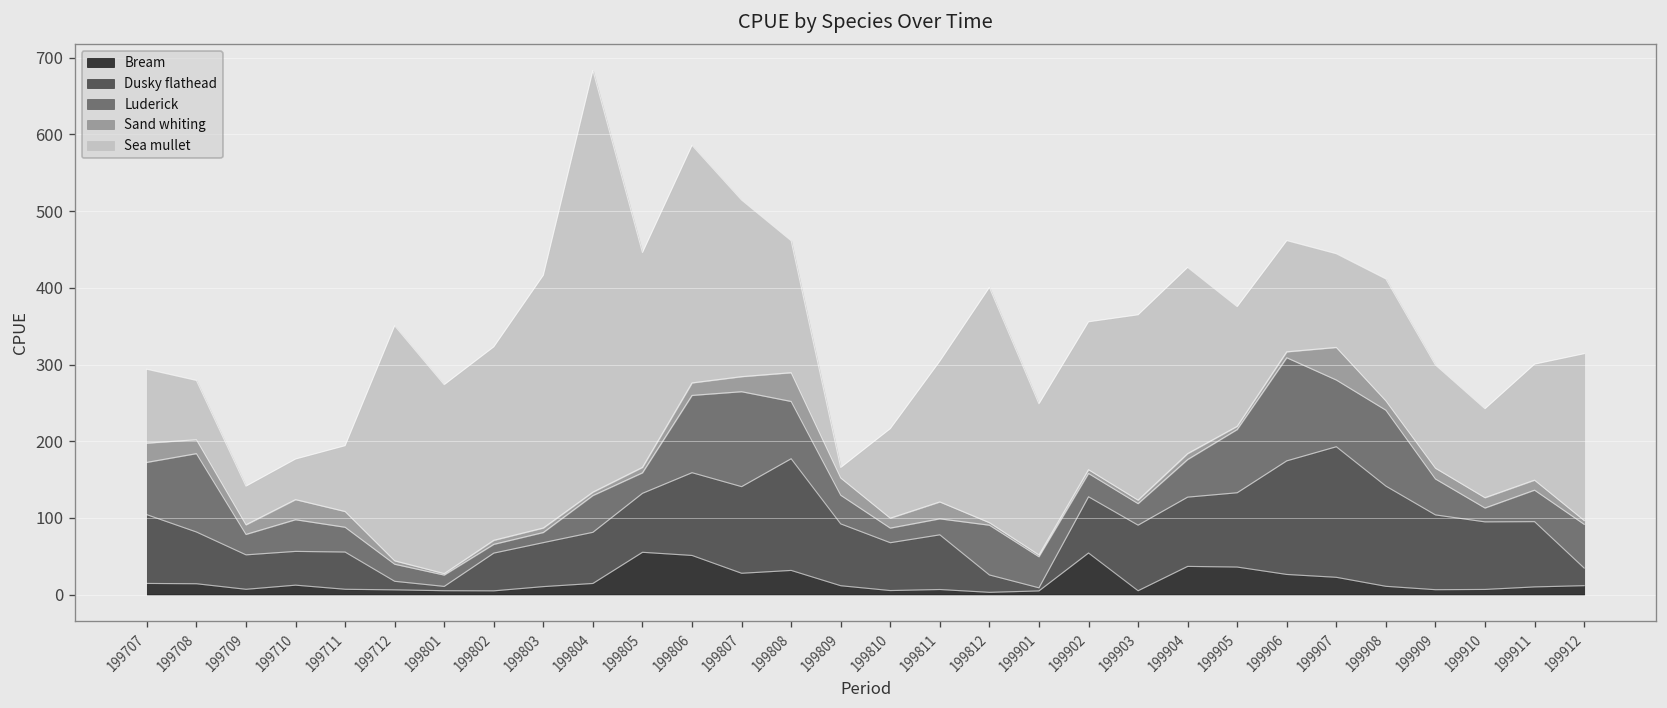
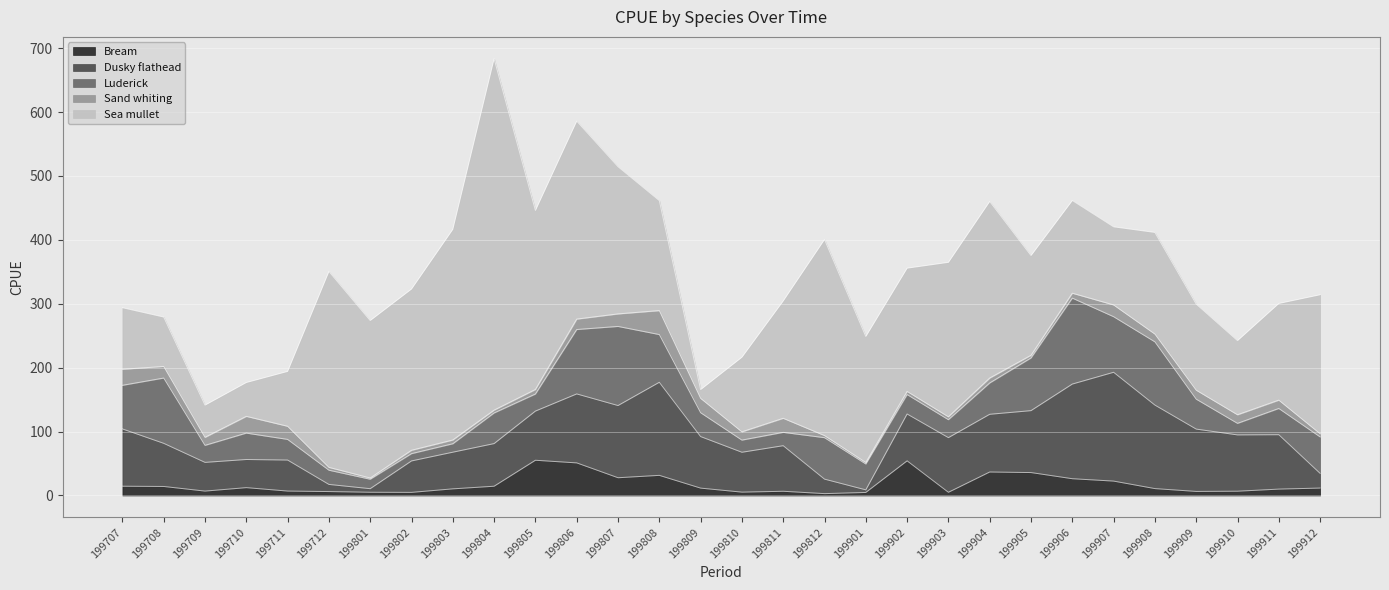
Sea mullet, 199904: 240 -> 280
Sand whiting, 199907: 40 -> 20
